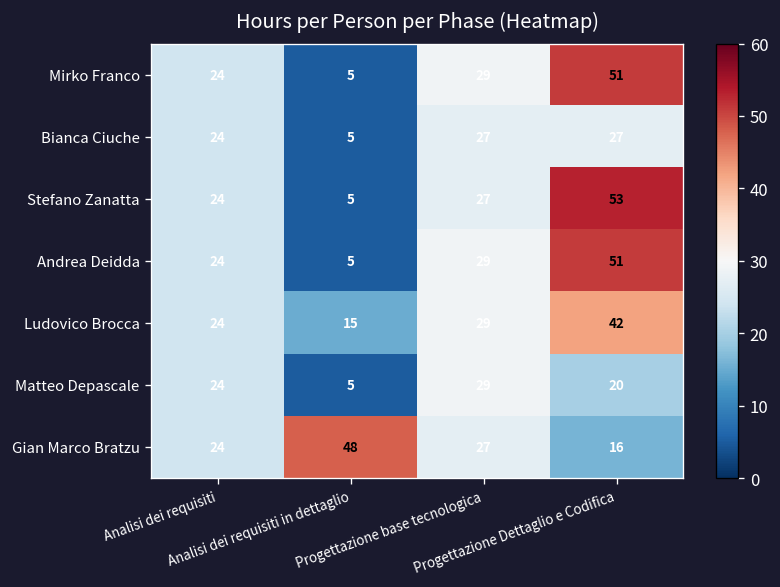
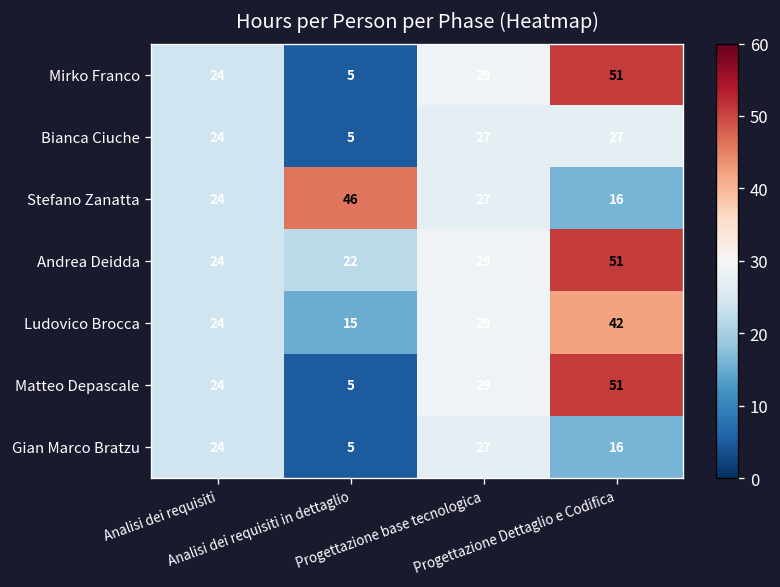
Stefano Zanatta, Analisi dei requisiti in dettaglio: 5 -> 46
Stefano Zanatta, Progettazione Dettaglio e Codifica: 53 -> 16
Andrea Deidda, Analisi dei requisiti in dettaglio: 5 -> 22
Matteo Depascale, Progettazione Dettaglio e Codifica: 20 -> 51
Gian Marco Bratzu, Analisi dei requisiti in dettaglio: 48 -> 5
